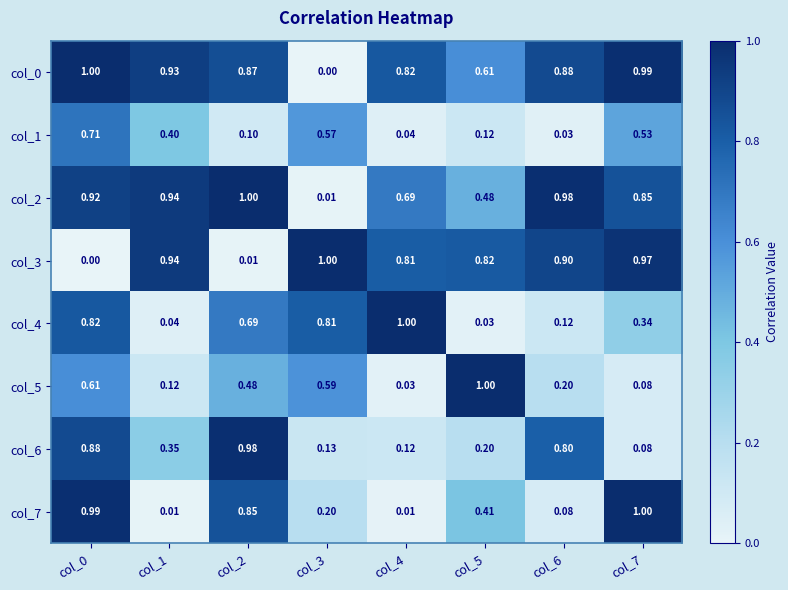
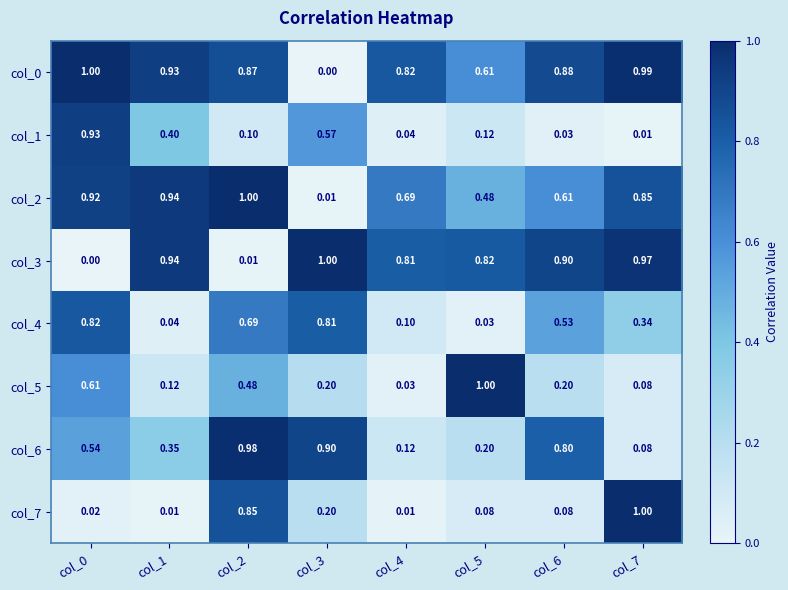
col_1, col_0: 0.71 -> 0.93
col_1, col_7: 0.53 -> 0.01
col_2, col_6: 0.98 -> 0.61
col_4, col_4: 1.00 -> 0.10
col_4, col_6: 0.12 -> 0.53
col_5, col_3: 0.59 -> 0.20
col_6, col_0: 0.88 -> 0.54
col_6, col_3: 0.13 -> 0.90
col_7, col_0: 0.99 -> 0.02
col_7, col_5: 0.41 -> 0.08
